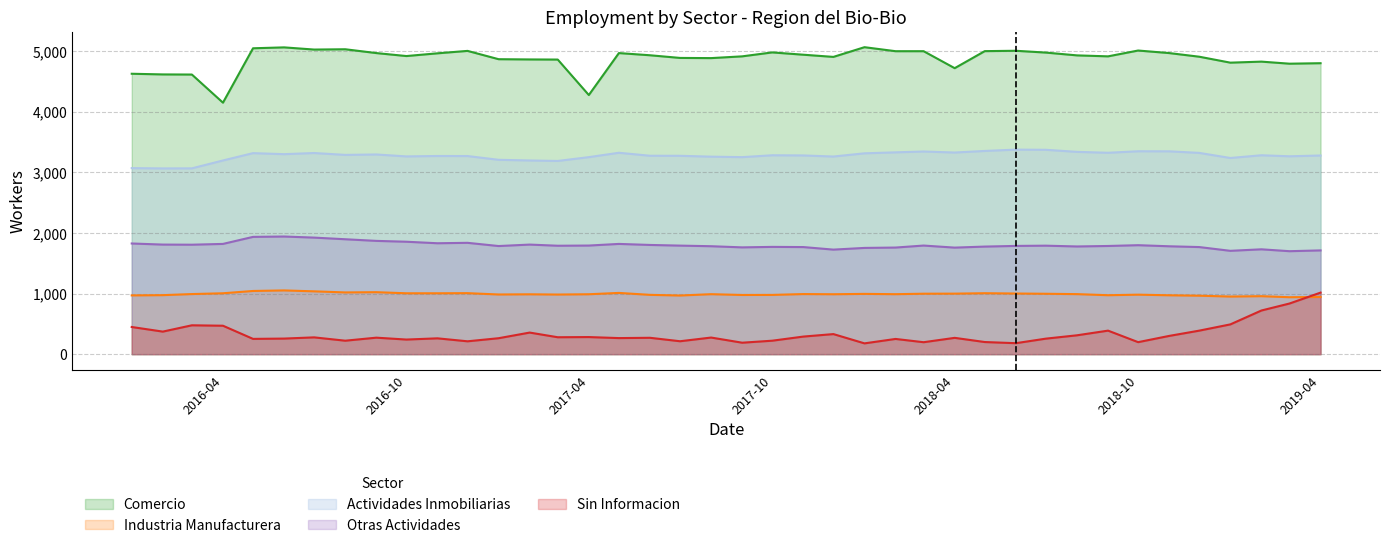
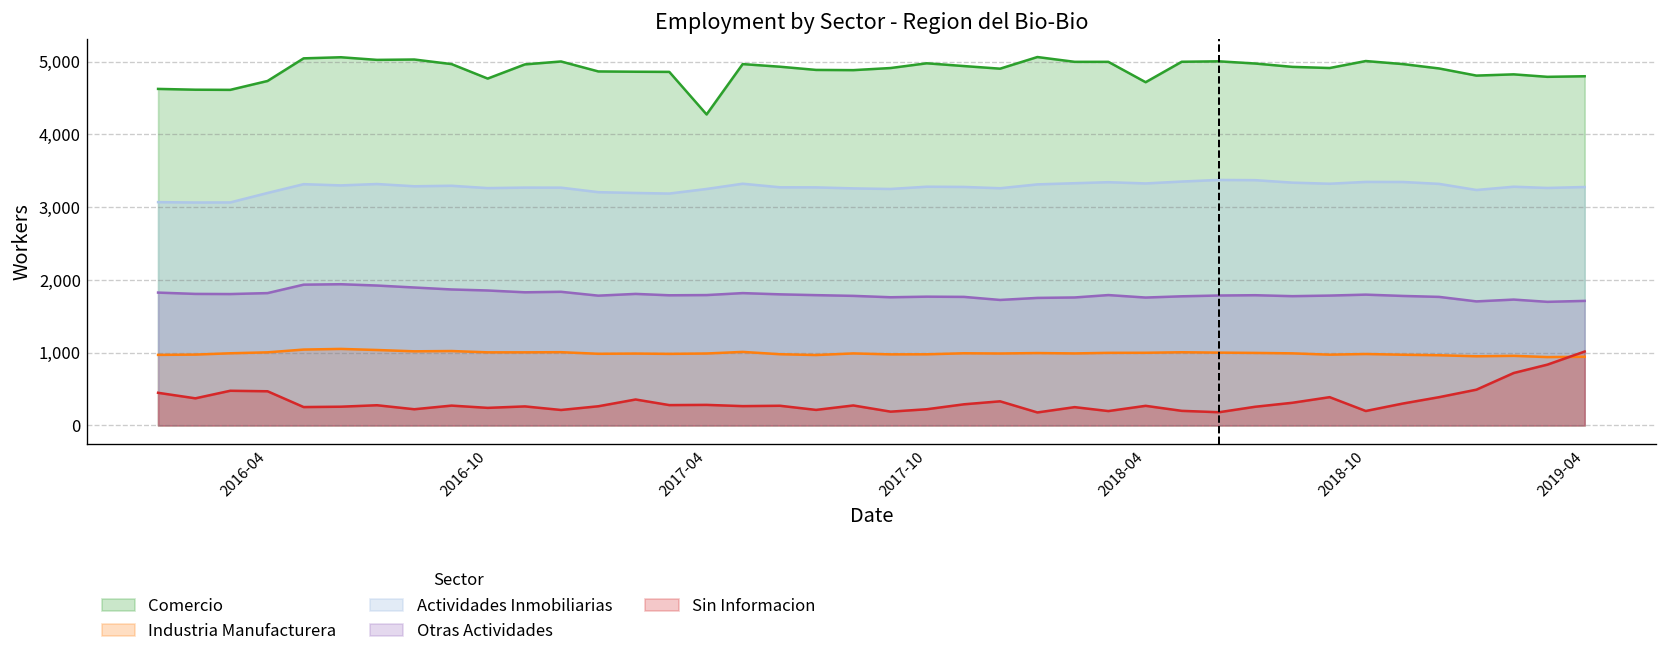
Comercio, 2016-04: 4,100 -> 4,700
Comercio, 2016-10: 4,900 -> 4,800
